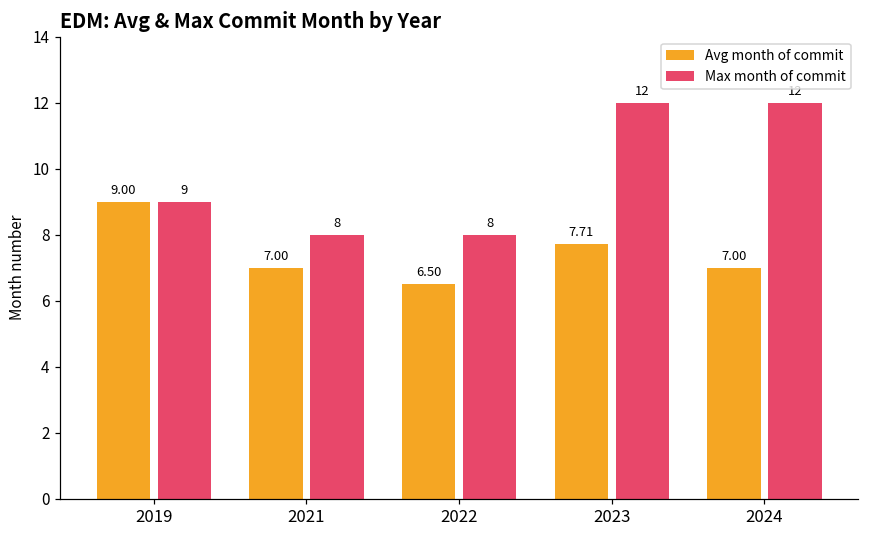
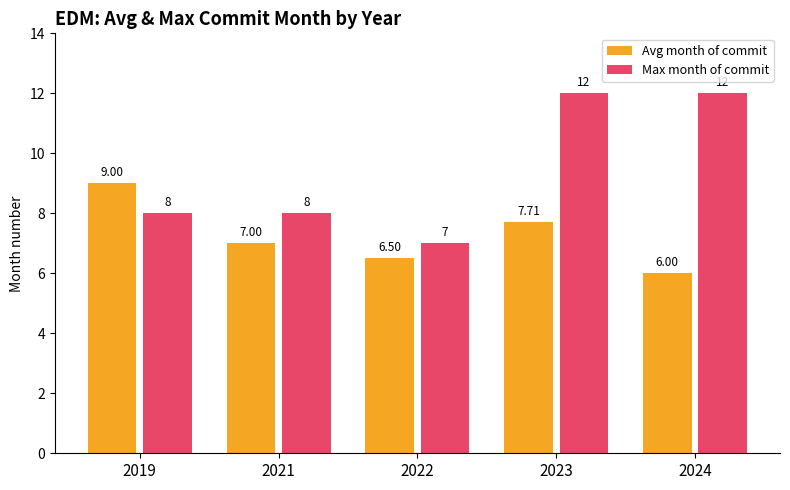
Max month of commit, 2019: 9 -> 8
Max month of commit, 2022: 8 -> 7
Avg month of commit, 2024: 7.00 -> 6.00
